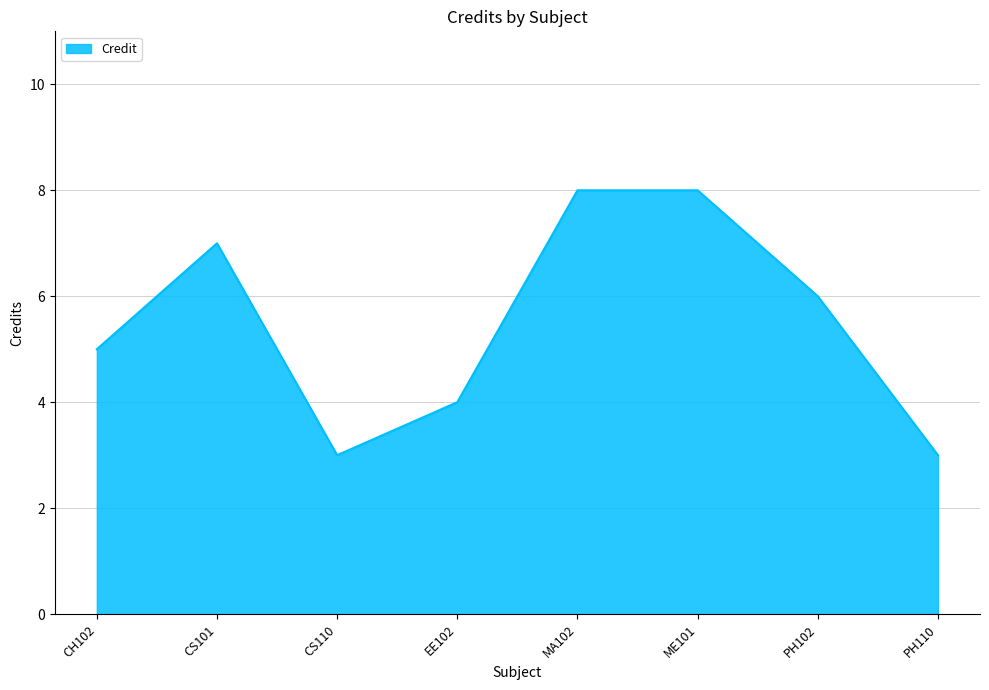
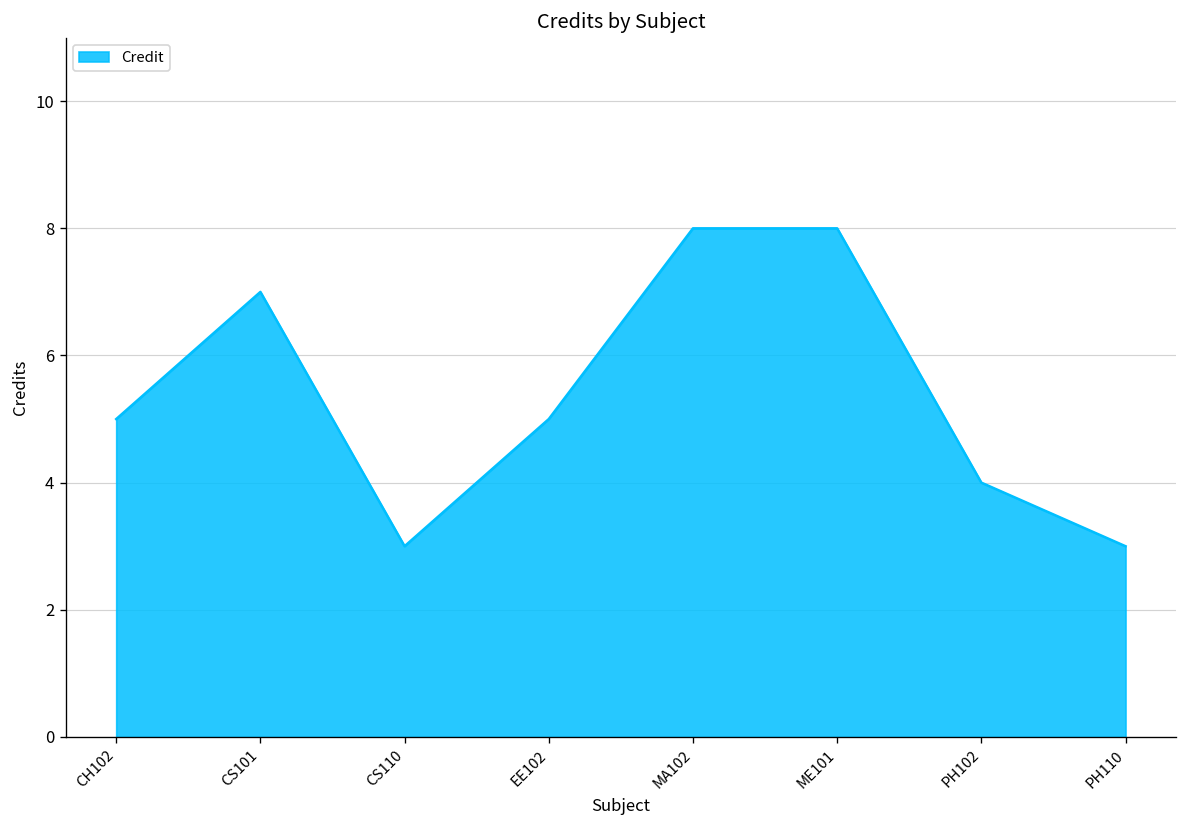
EE102: 4 -> 5
PH102: 6 -> 4
